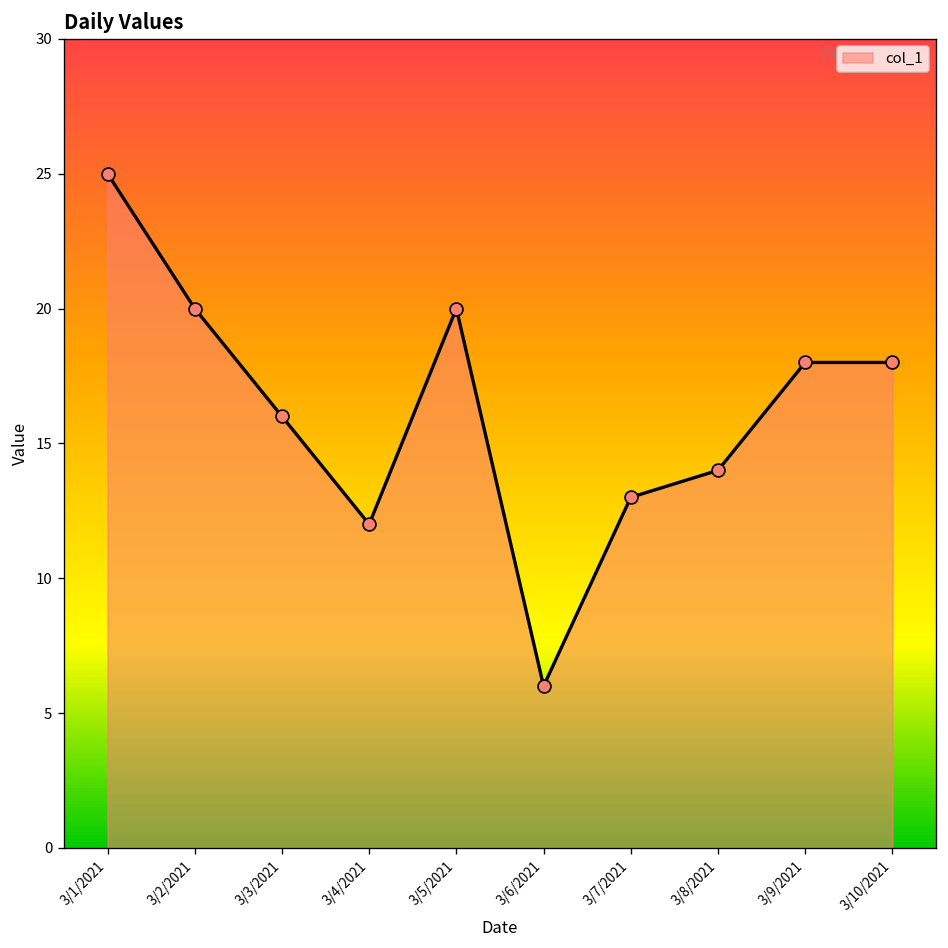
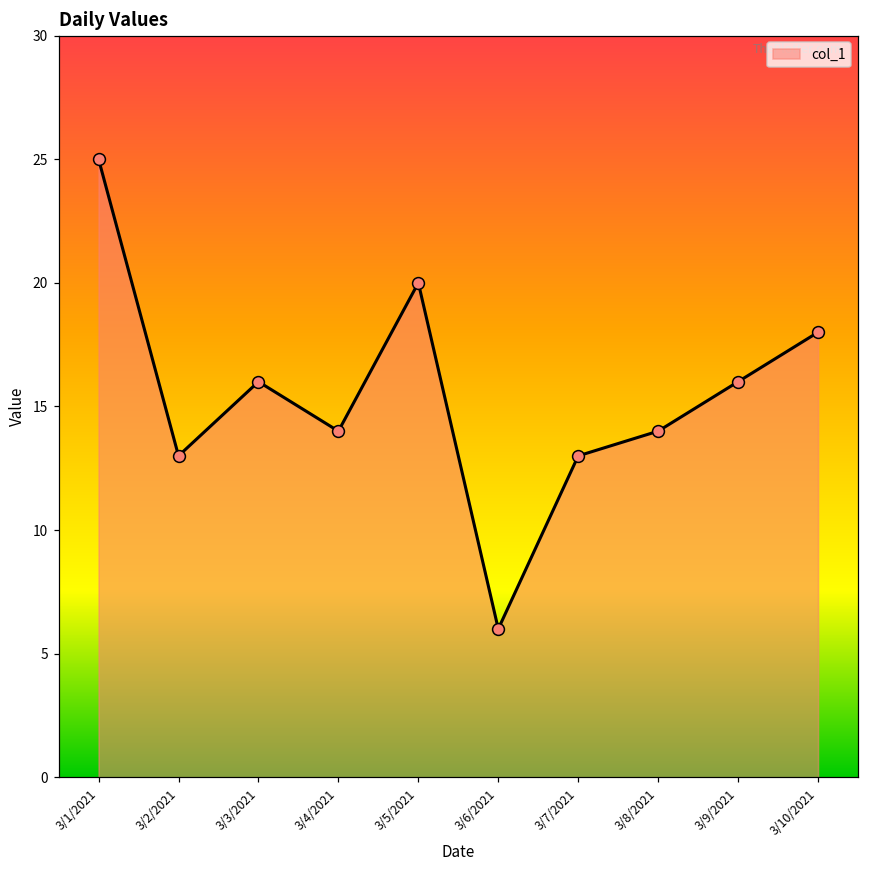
3/2/2021: 20 -> 13
3/4/2021: 12 -> 14
3/9/2021: 18 -> 16
